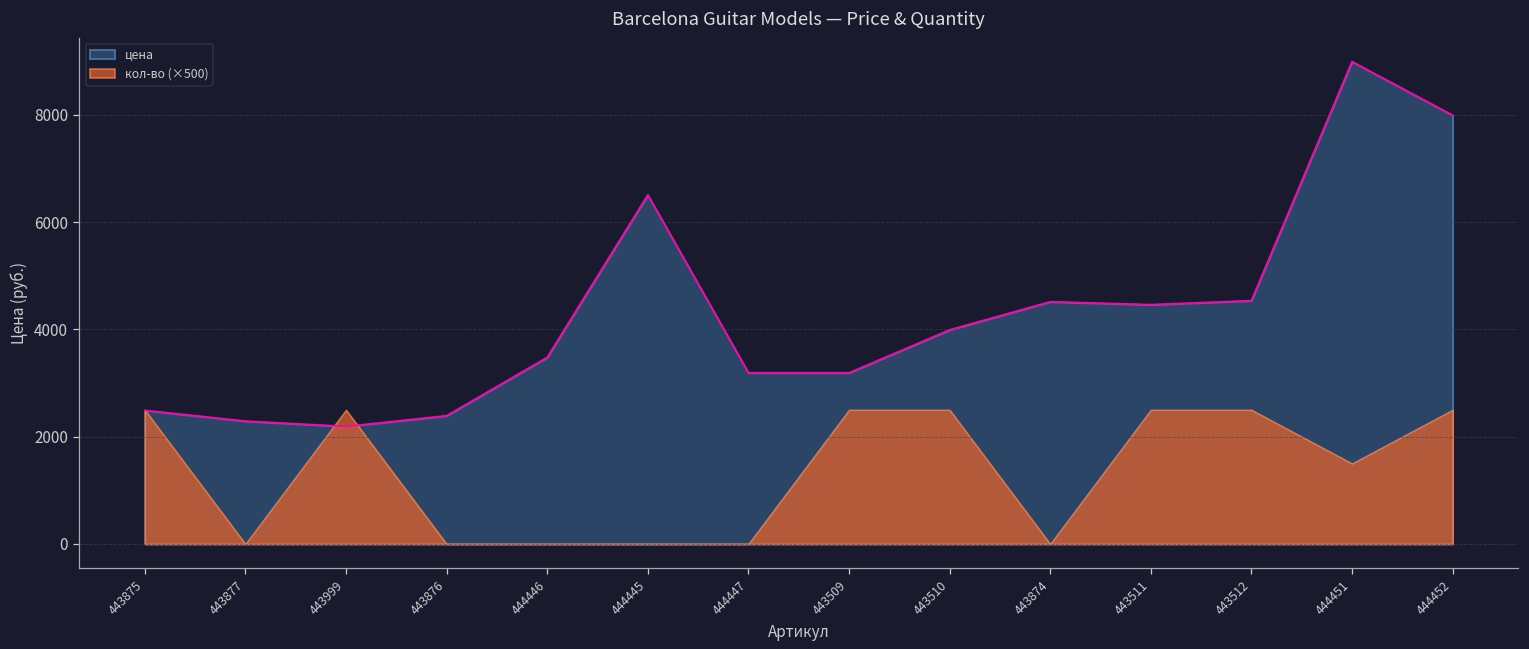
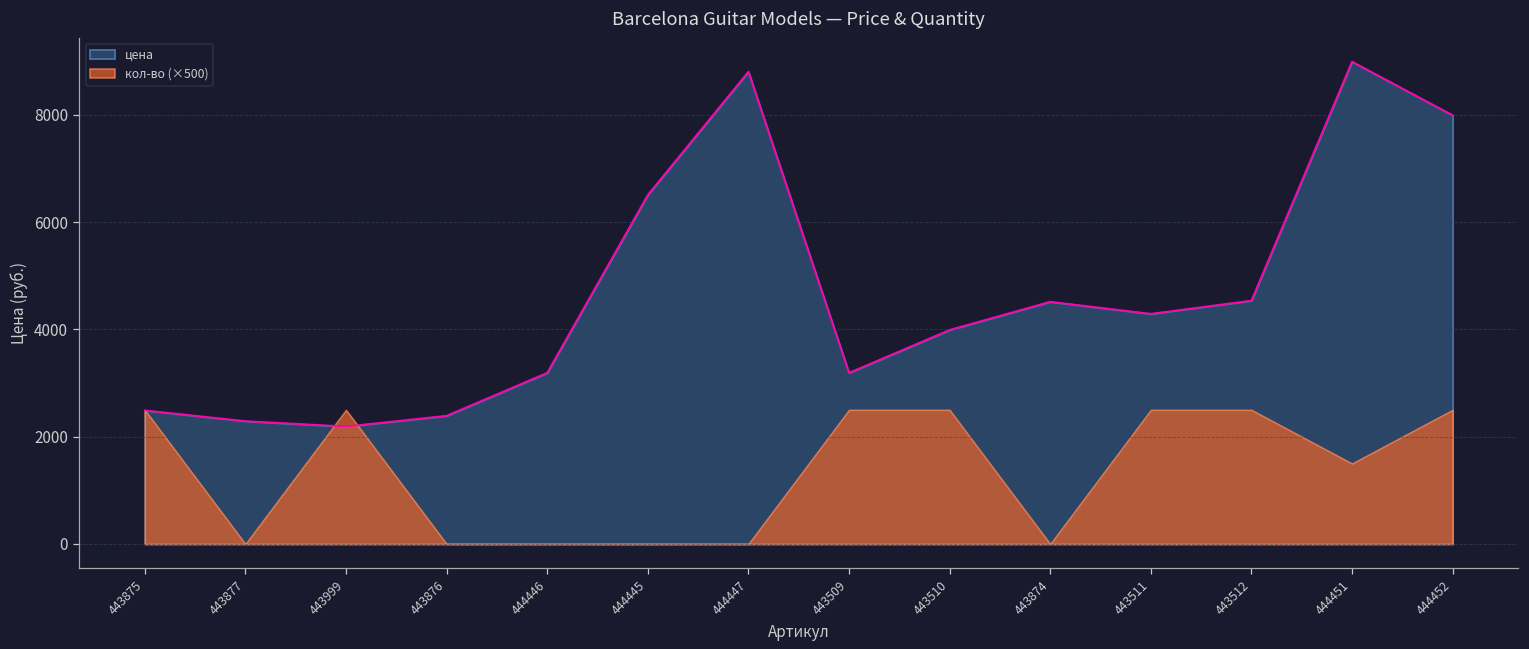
цена, 444446: 3500 -> 3200
цена, 444447: 3200 -> 8800
цена, 443511: 4500 -> 4300
